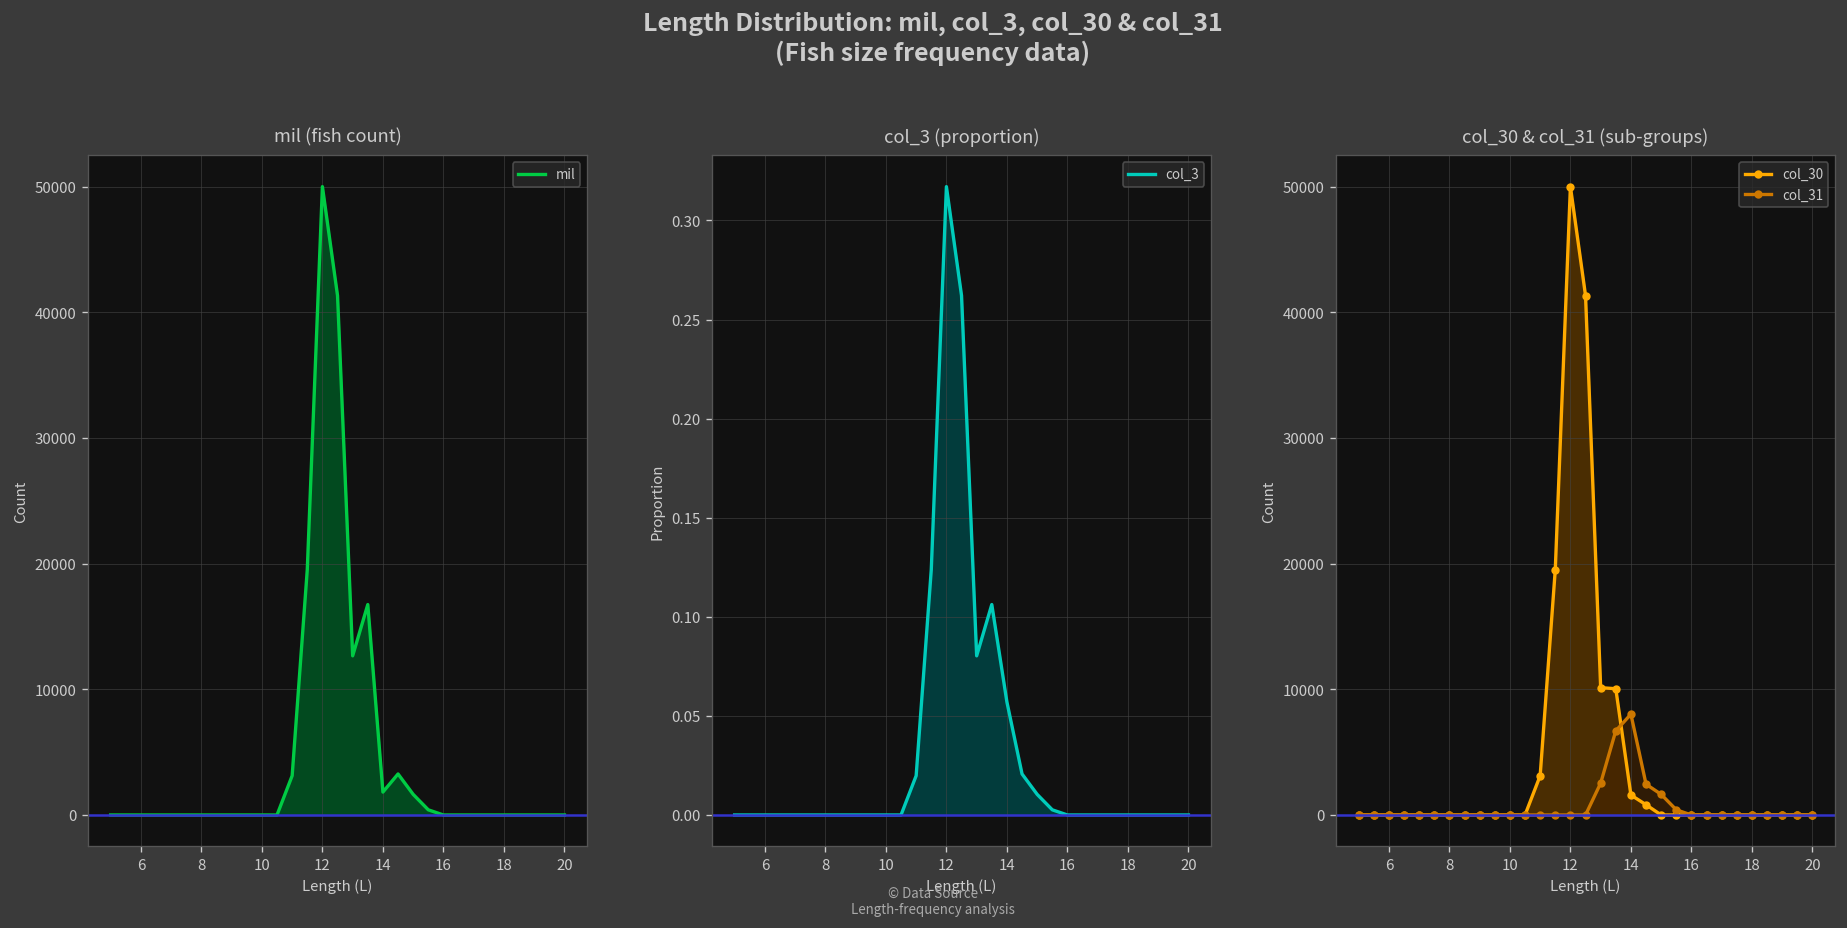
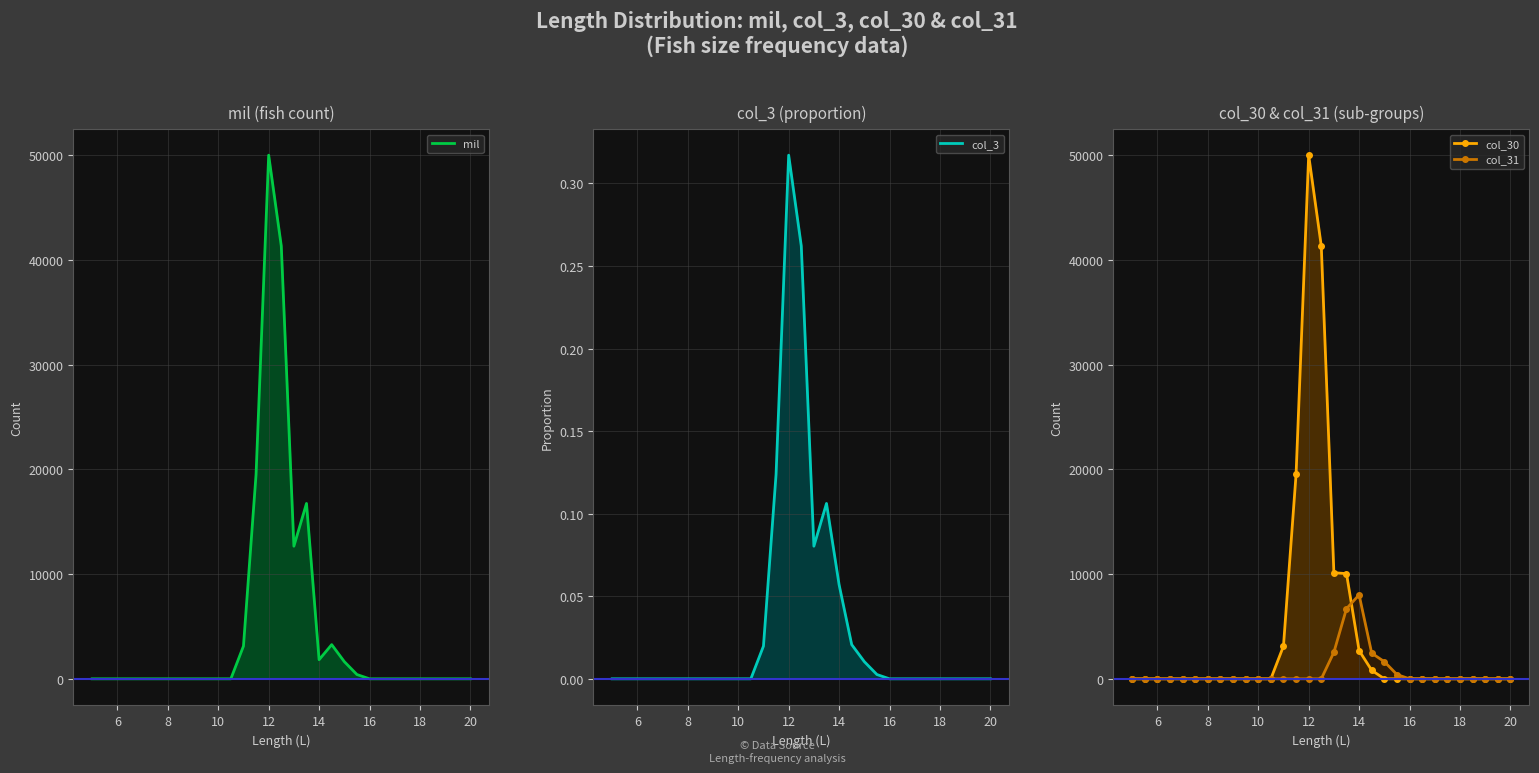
col_30 & col_31 (sub-groups), col_30, 14: 1600 -> 2700
